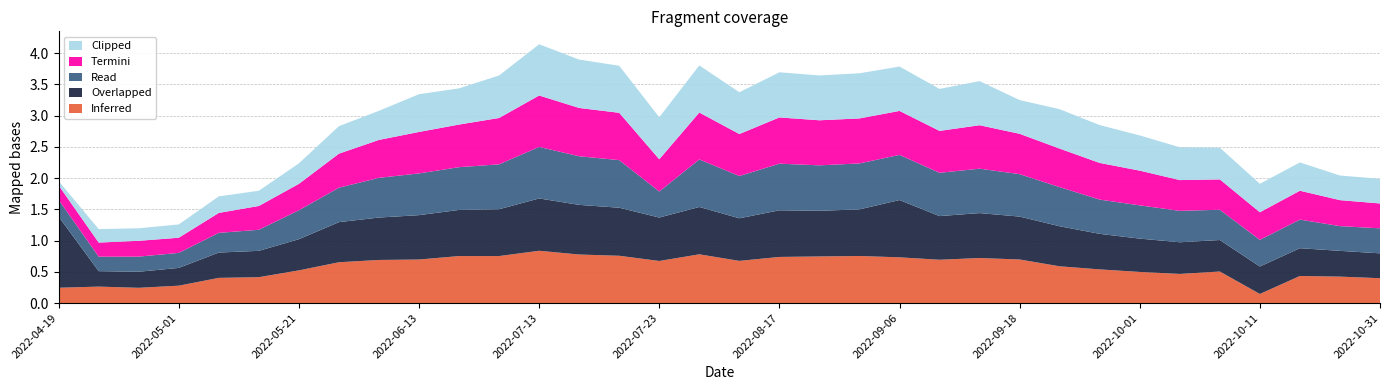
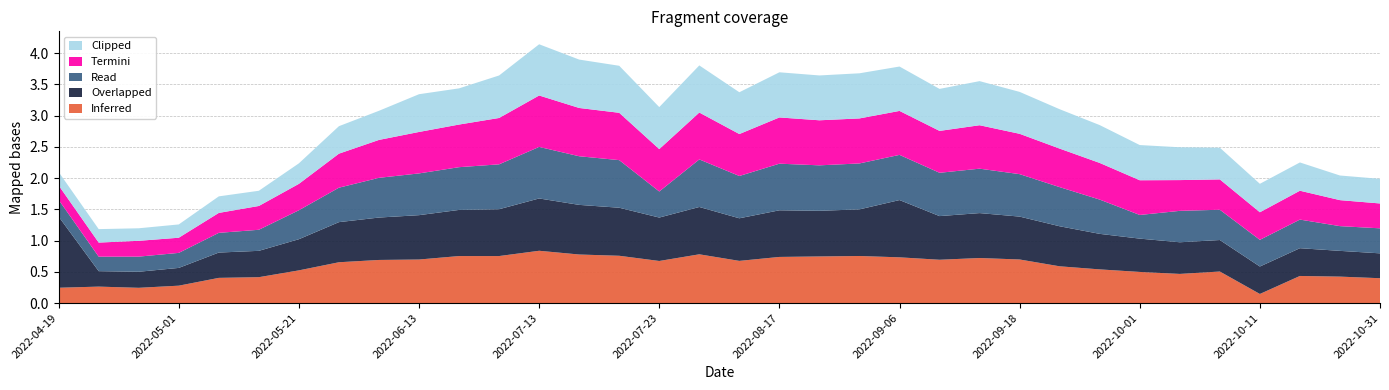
Clipped, 2022-04-19: 0.1 -> 0.2
Termini, 2022-07-23: 0.5 -> 0.7
Clipped, 2022-09-18: 0.5 -> 0.7
Read, 2022-10-01: 0.5 -> 0.4
